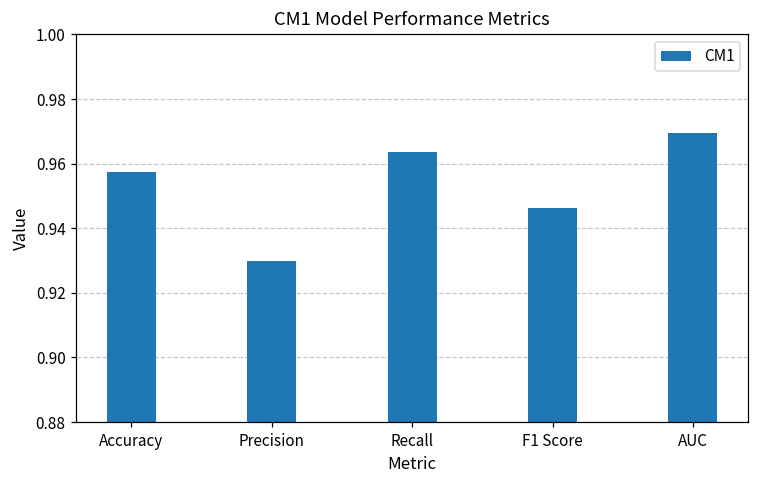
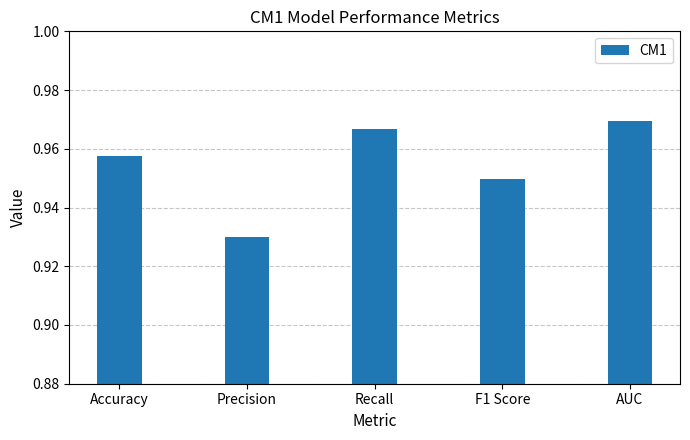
Recall: 0.964 -> 0.967
F1 Score: 0.946 -> 0.950
